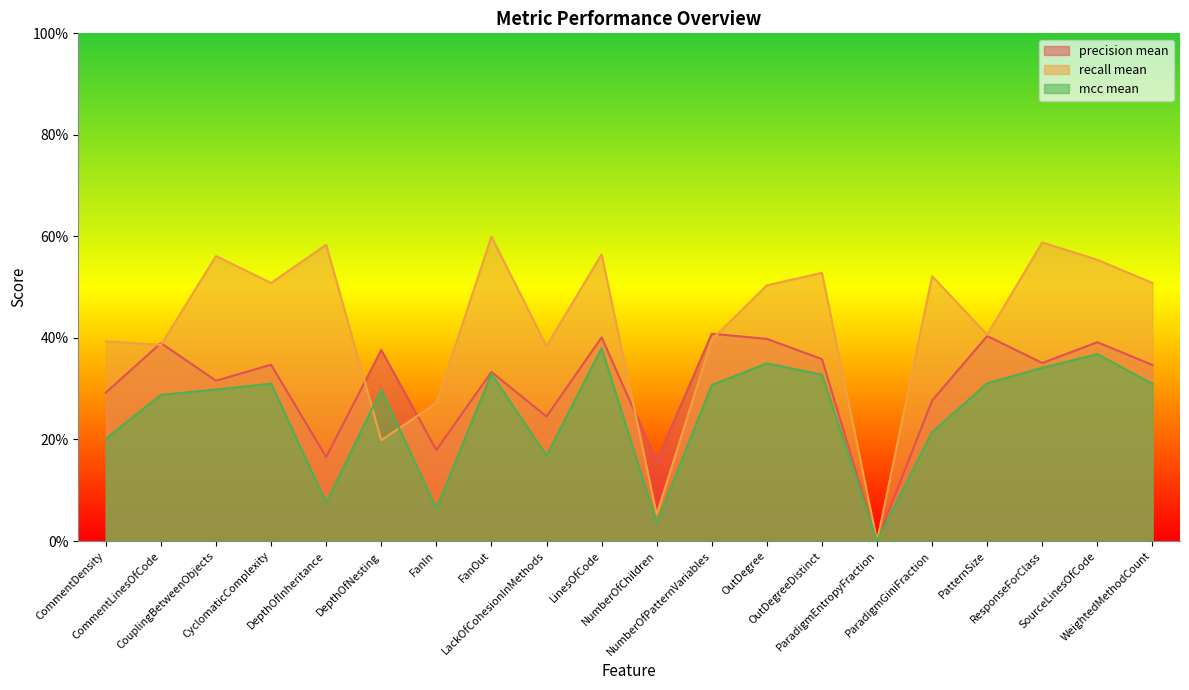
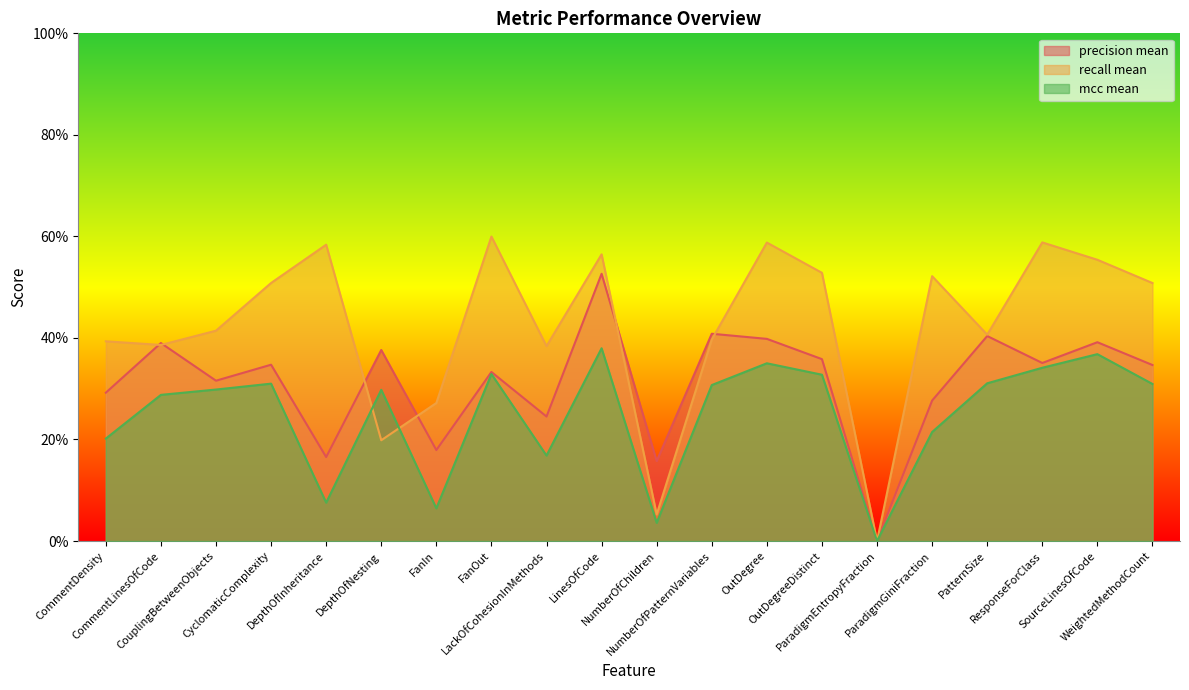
recall mean, CouplingBetweenObjects: 56% -> 41%
precision mean, LinesOfCode: 40% -> 53%
recall mean, OutDegree: 50% -> 59%
